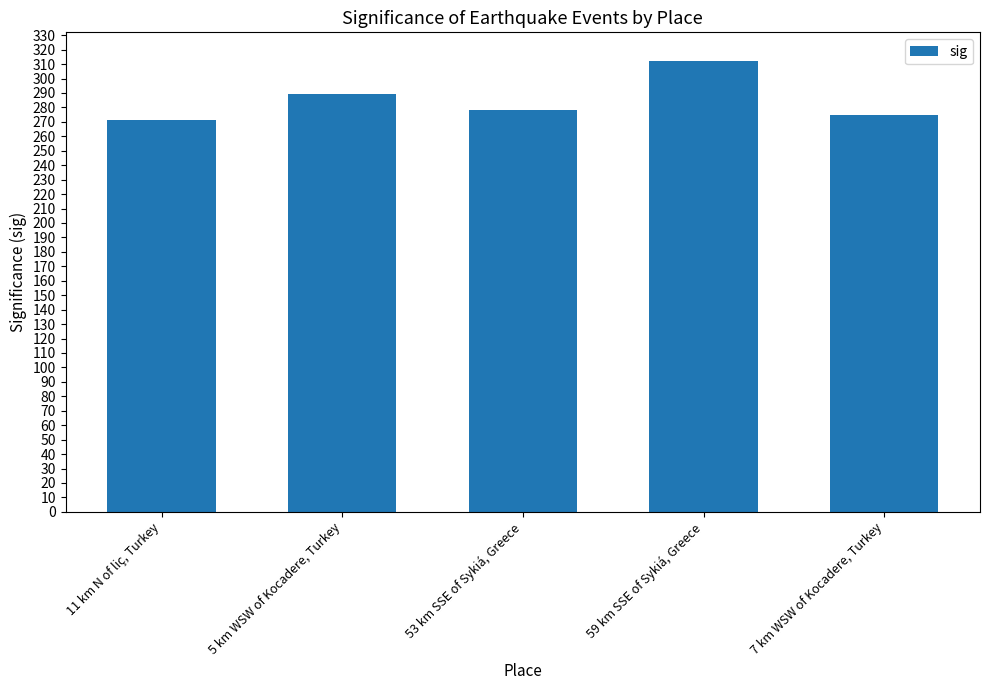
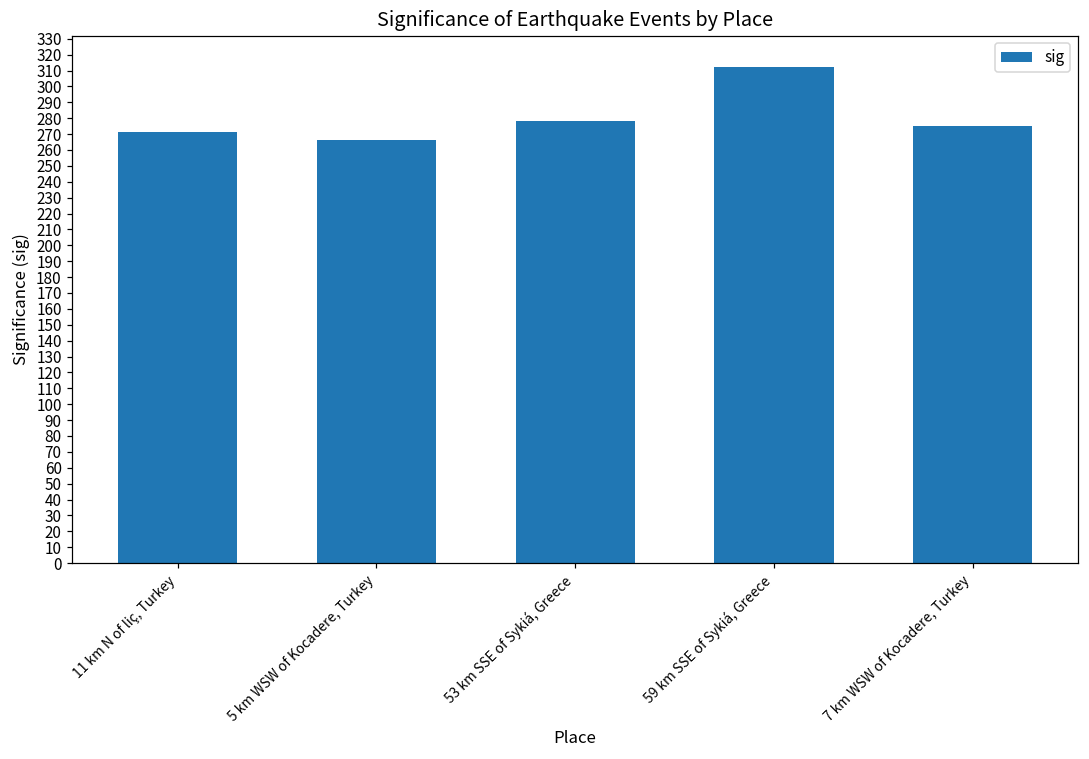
5 km WSW of Kocadere, Turkey: 289 -> 266
